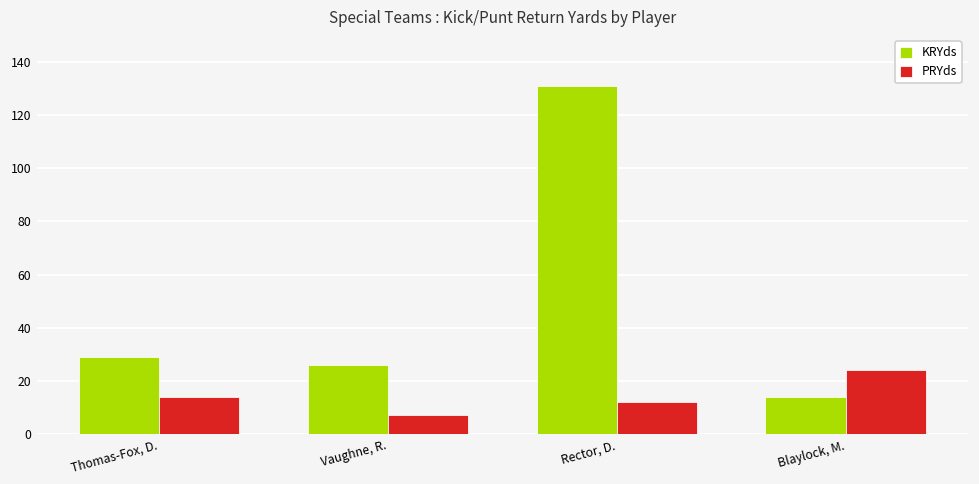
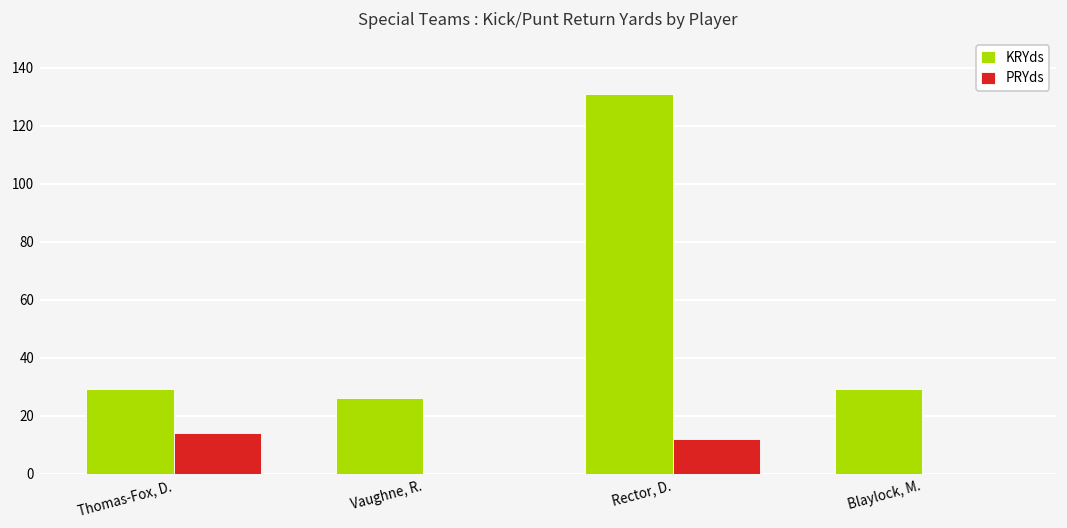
PRYds, Vaughne, R.: 7 -> 0
KRYds, Blaylock, M.: 14 -> 29
PRYds, Blaylock, M.: 24 -> 0
